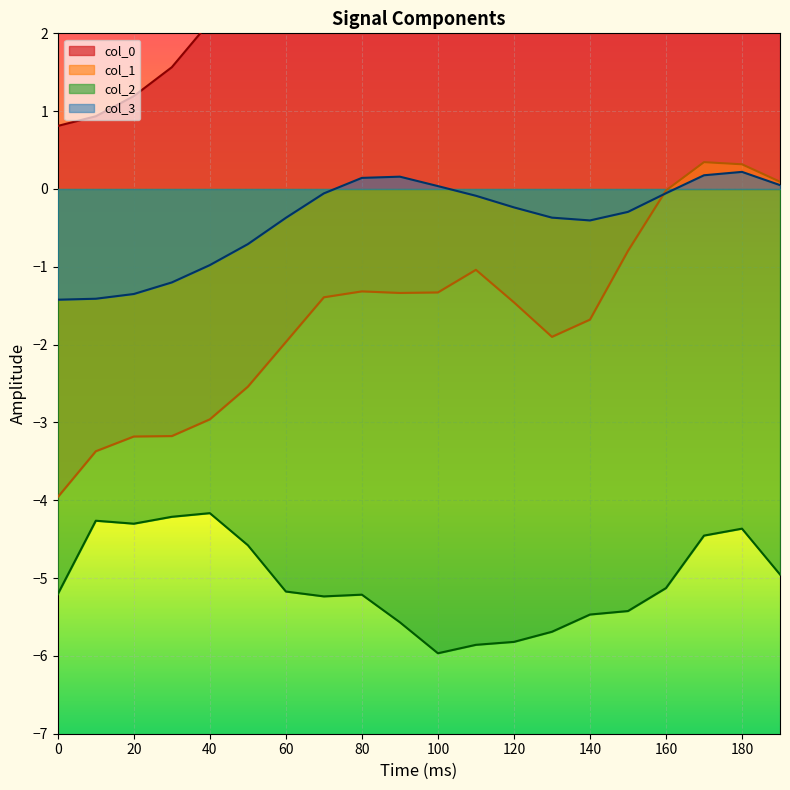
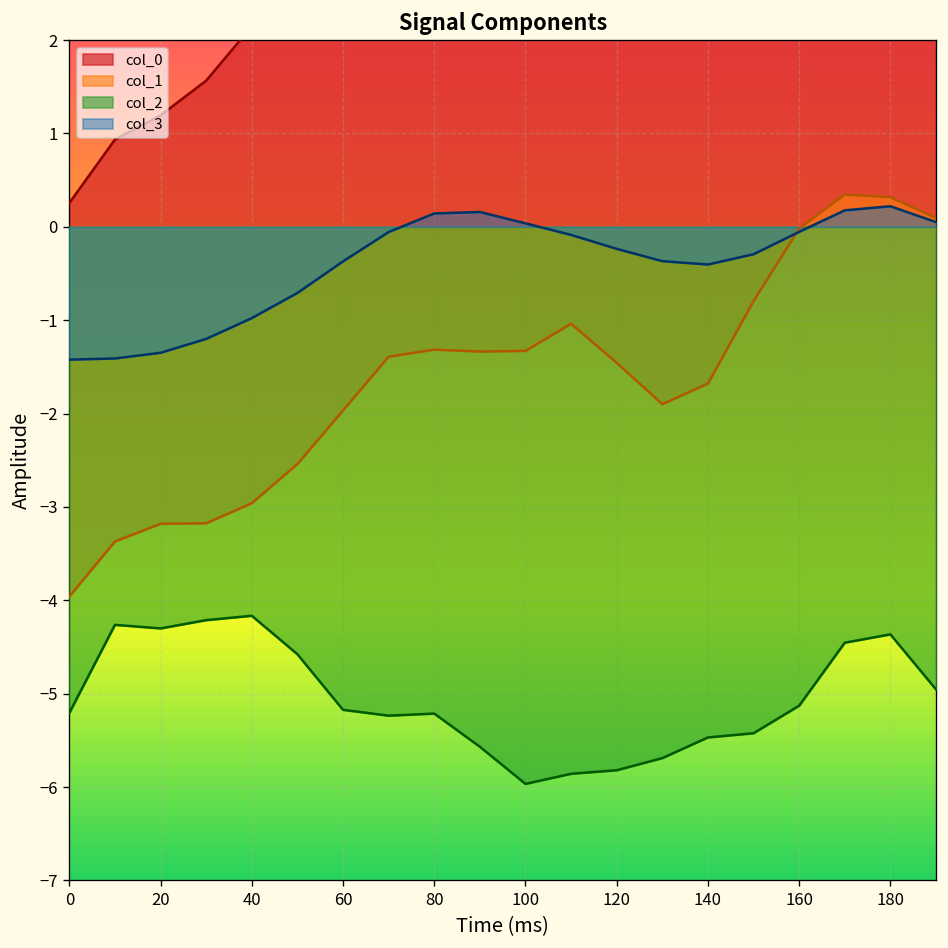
col_0, 0: 0.8 -> 0.3
